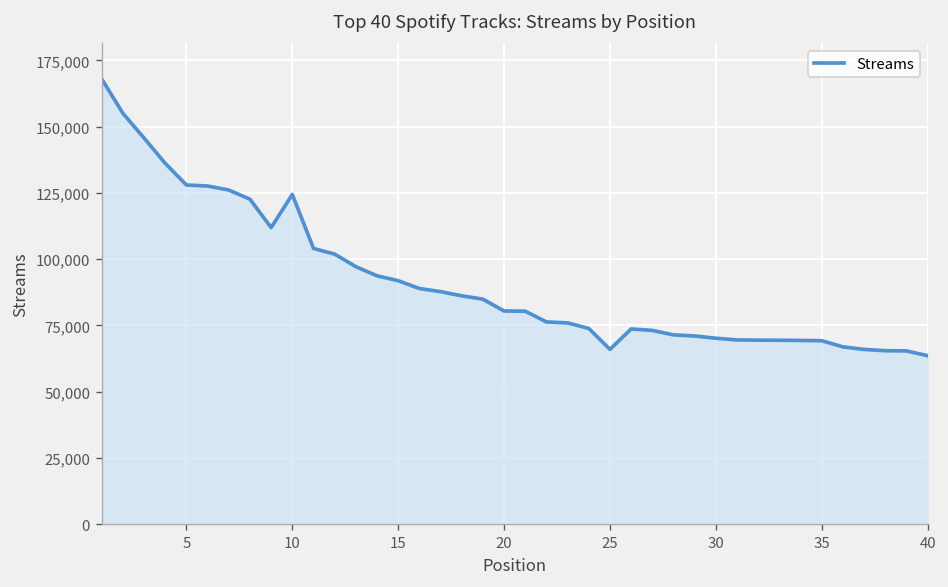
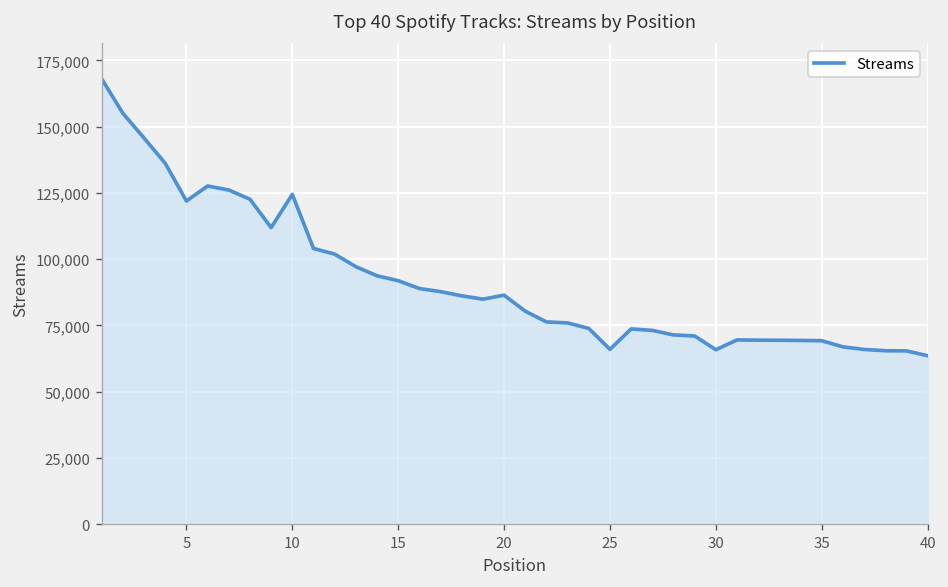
5: 128,000 -> 122,000
20: 80,000 -> 86,000
30: 70,000 -> 66,000
